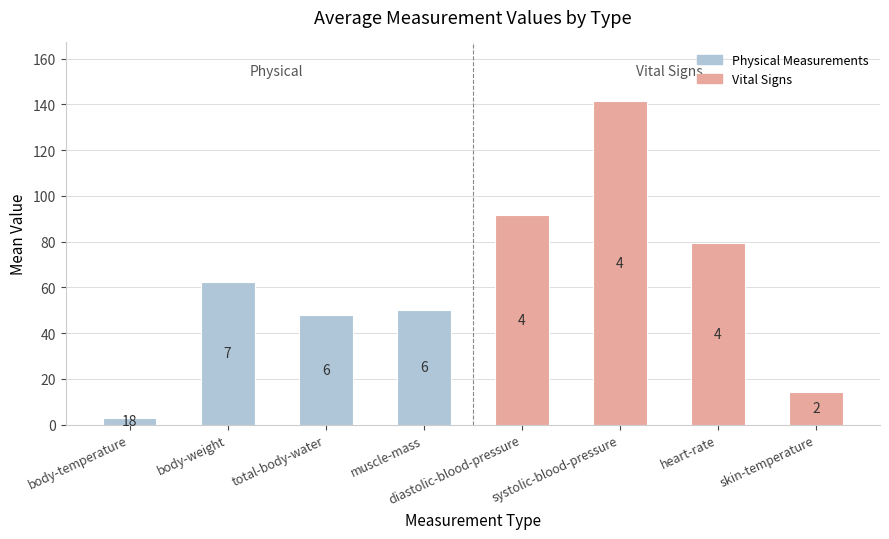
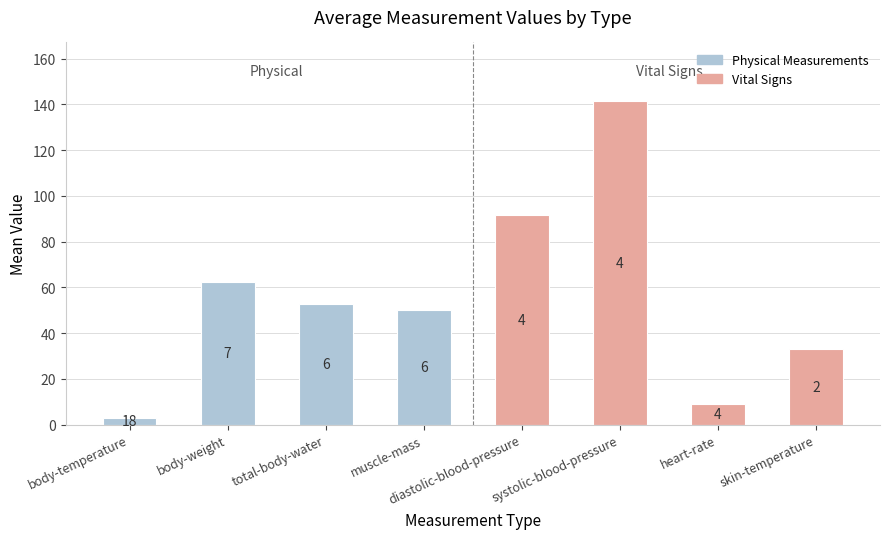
total-body-water: 48 -> 53
heart-rate: 79 -> 9
skin-temperature: 14 -> 33
